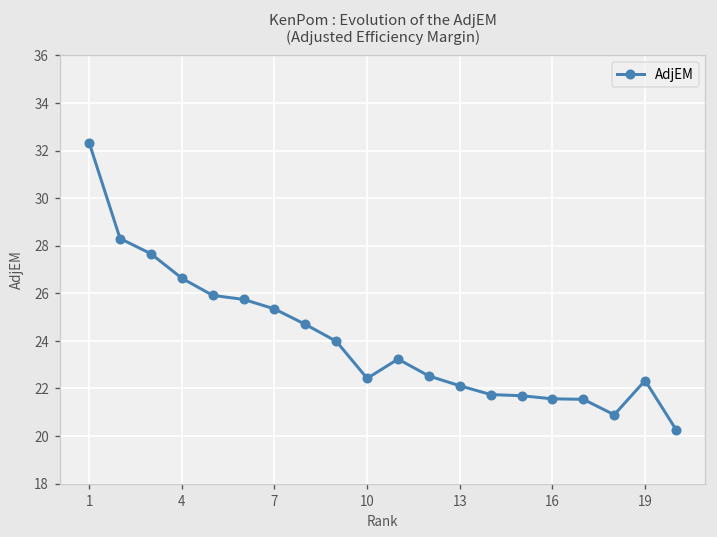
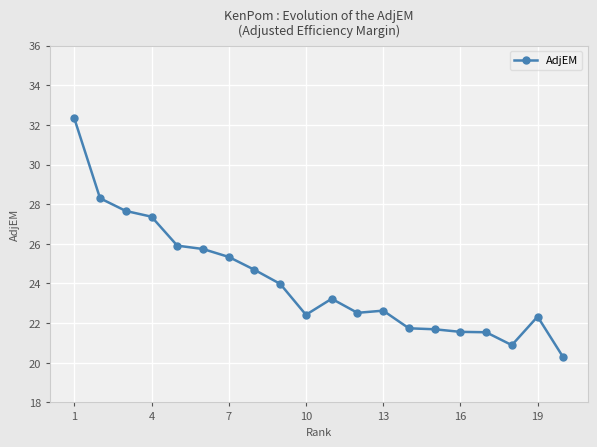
4: 26.6 -> 27.4
13: 22.1 -> 22.6
